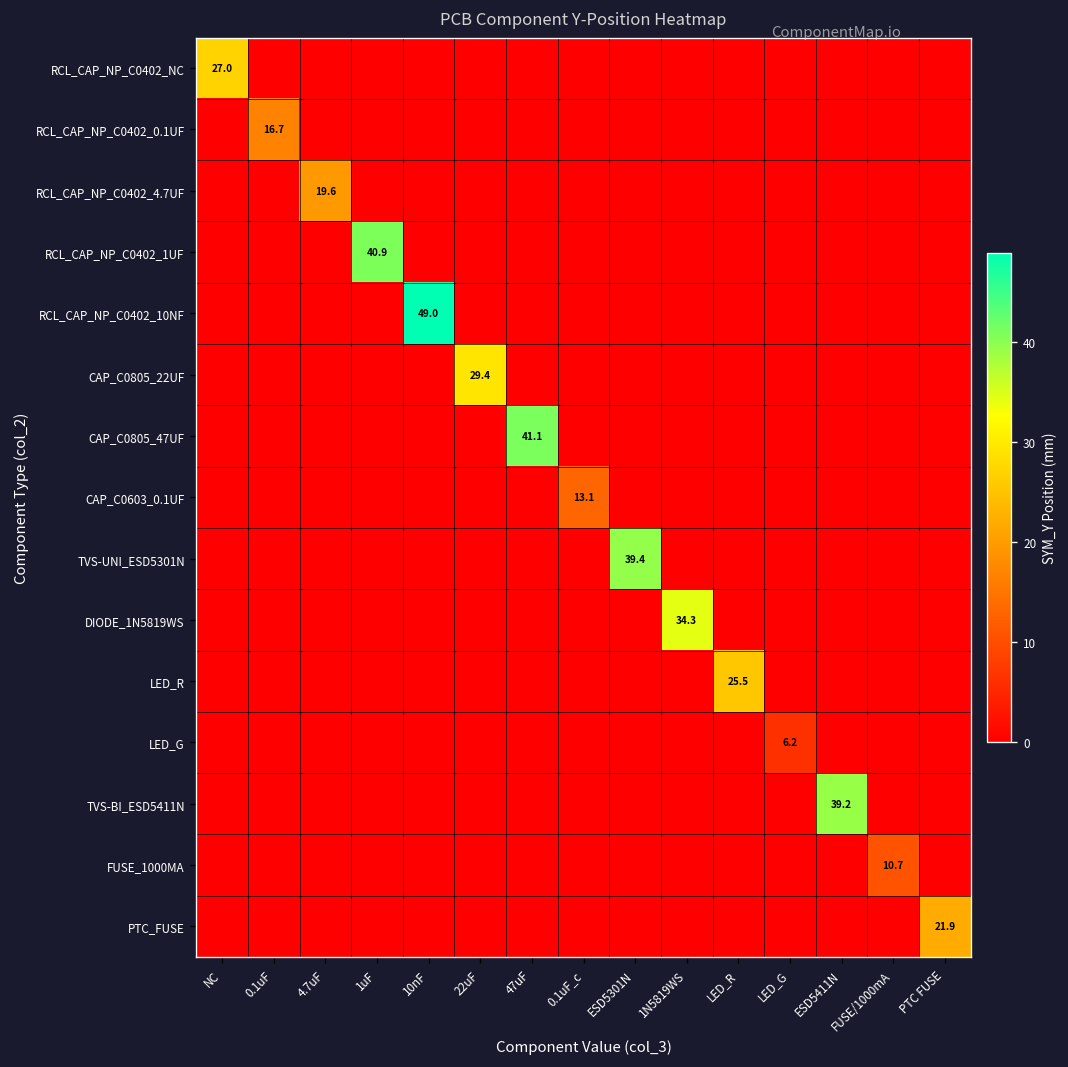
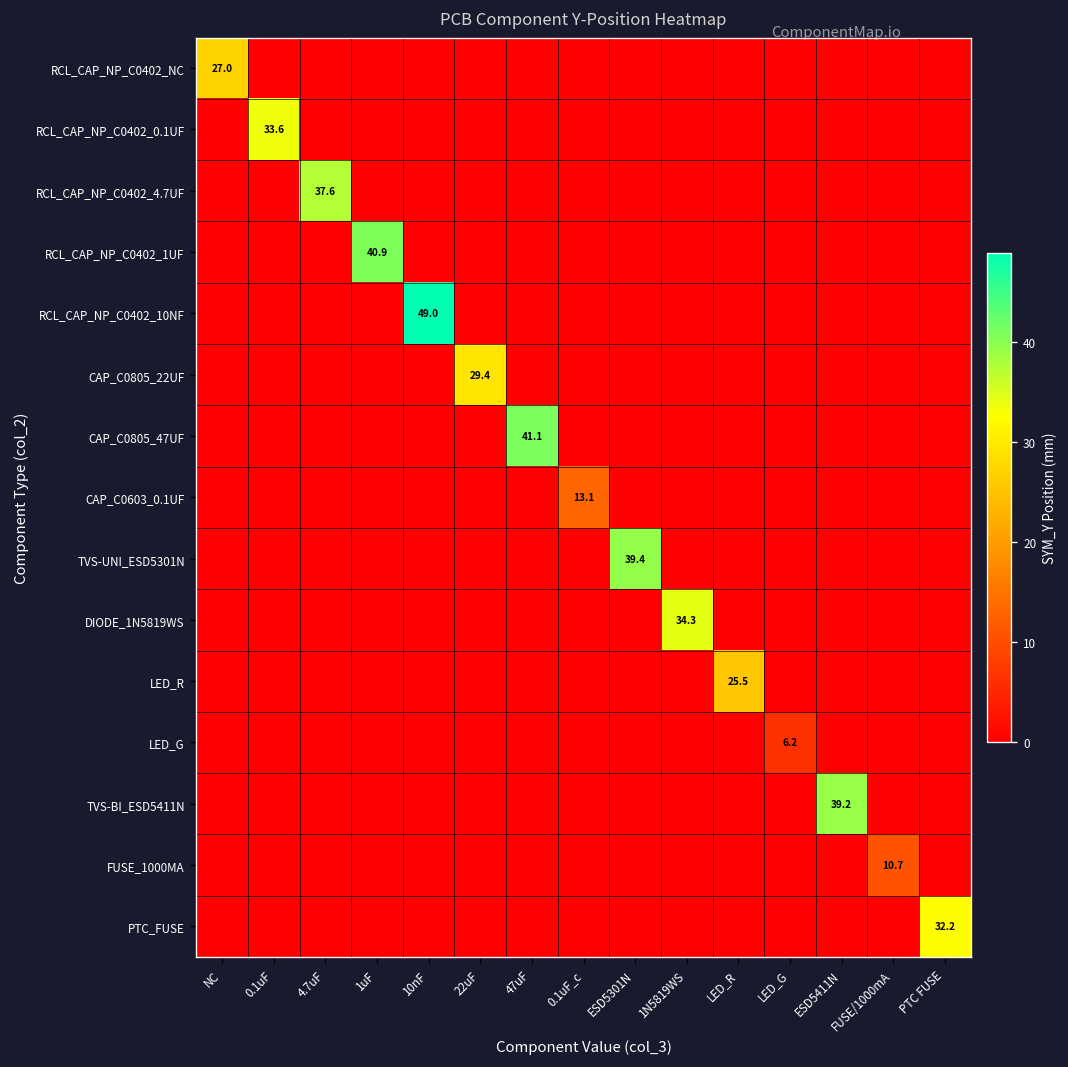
RCL_CAP_NP_C0402_0.1UF, 0.1uF: 16.7 -> 33.6
RCL_CAP_NP_C0402_4.7UF, 4.7uF: 19.6 -> 37.6
PTC_FUSE, PTC FUSE: 21.9 -> 32.2
